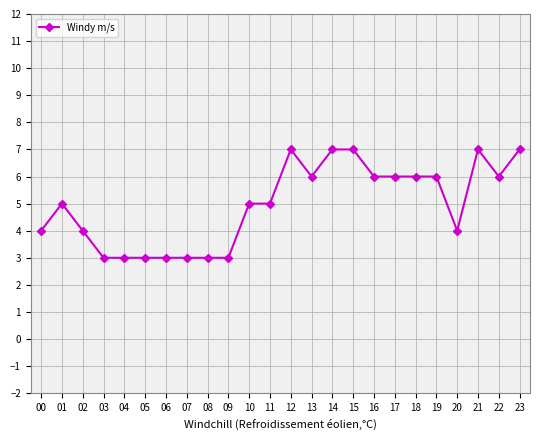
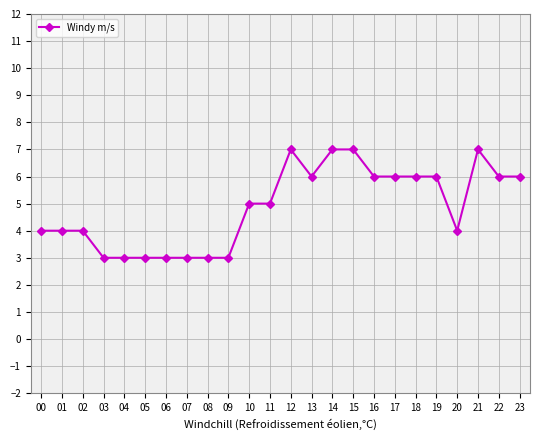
01: 5 -> 4
23: 7 -> 6
